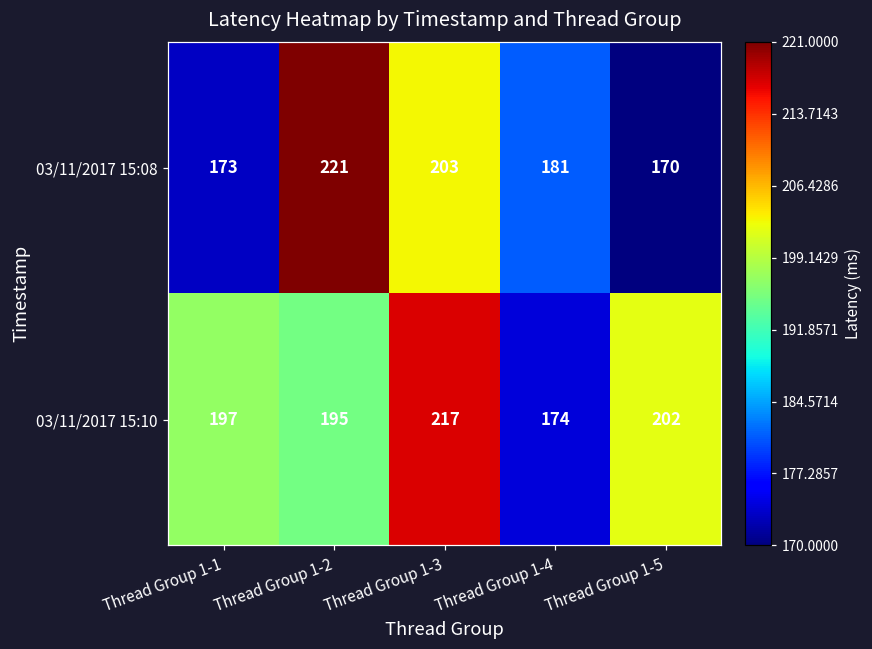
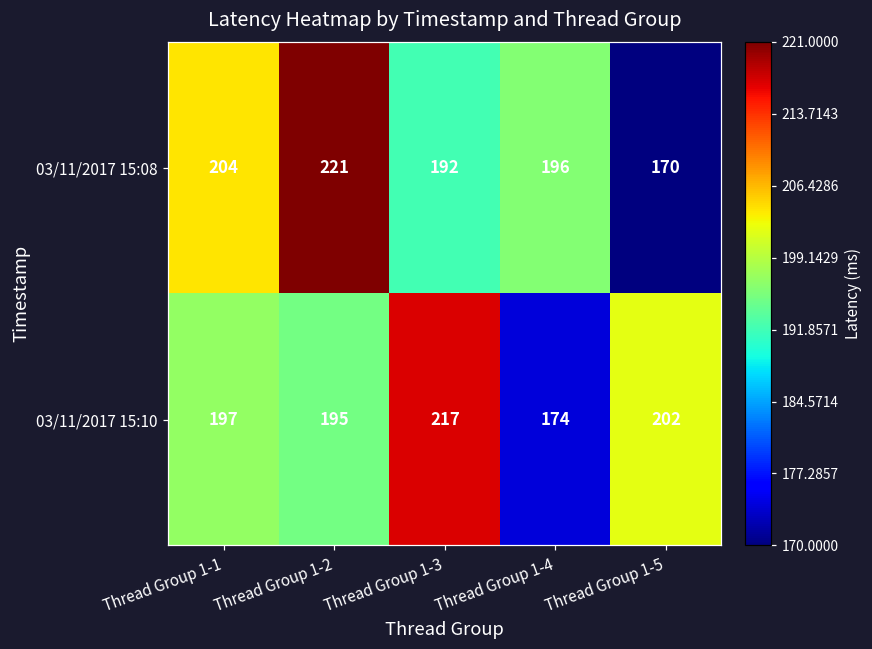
03/11/2017 15:08, Thread Group 1-1: 173 -> 204
03/11/2017 15:08, Thread Group 1-3: 203 -> 192
03/11/2017 15:08, Thread Group 1-4: 181 -> 196
